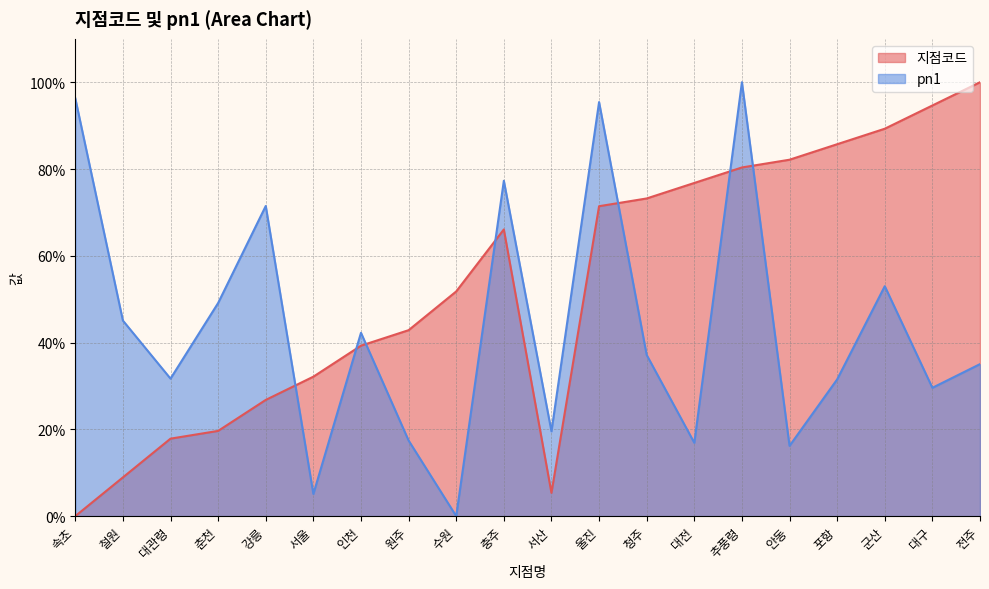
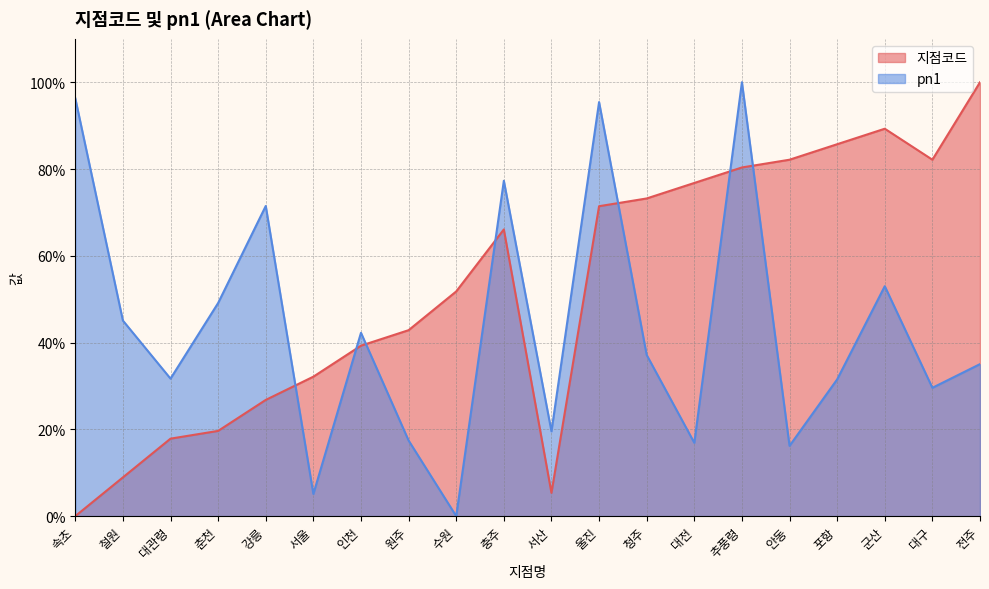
지점코드, 대구: 95% -> 82%
